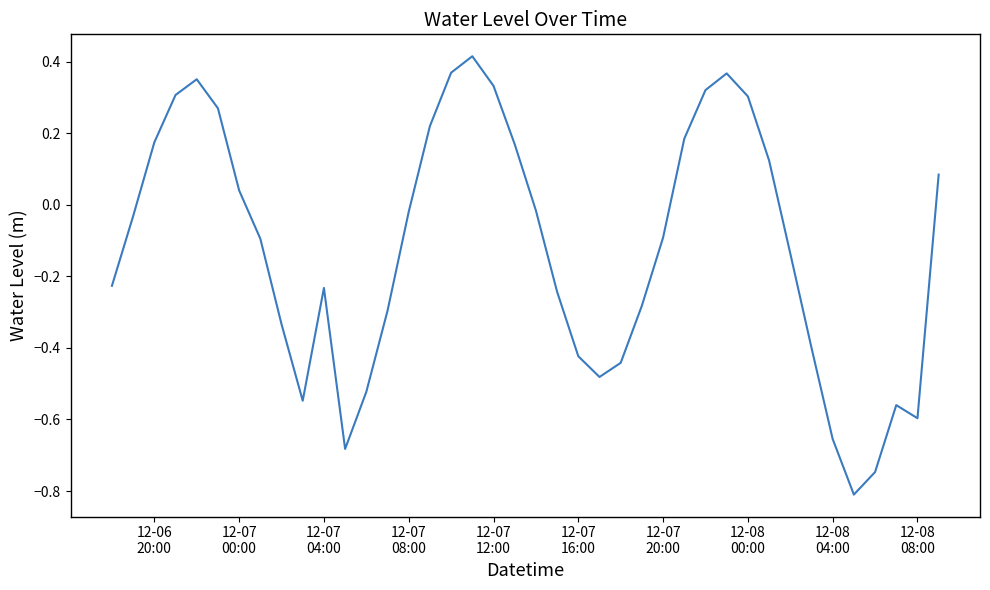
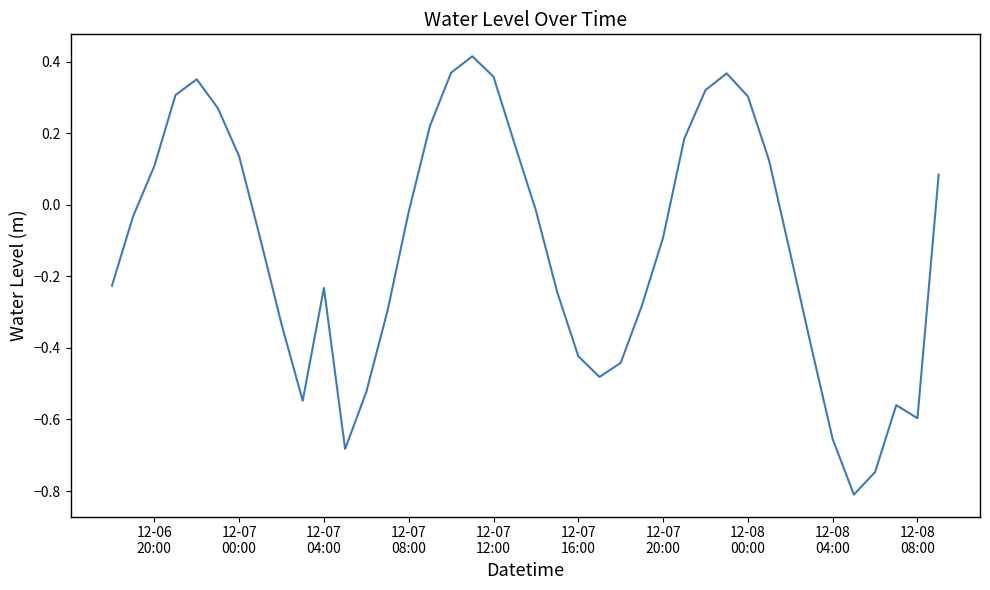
12-06 20:00: 0.17 -> 0.11
12-07 00:00: 0.04 -> 0.14
12-07 12:00: 0.33 -> 0.36
